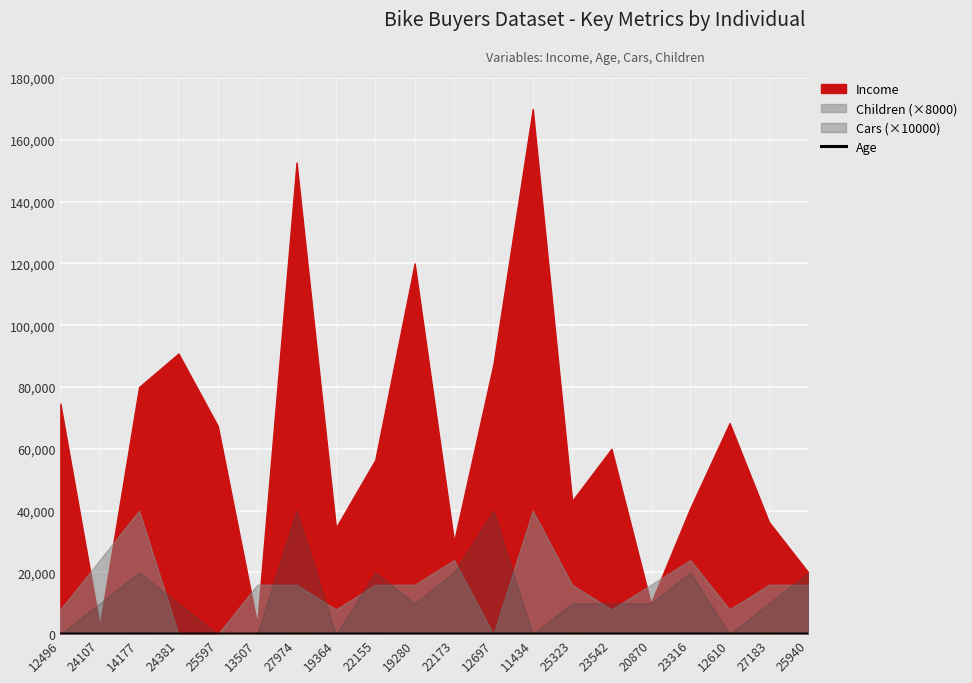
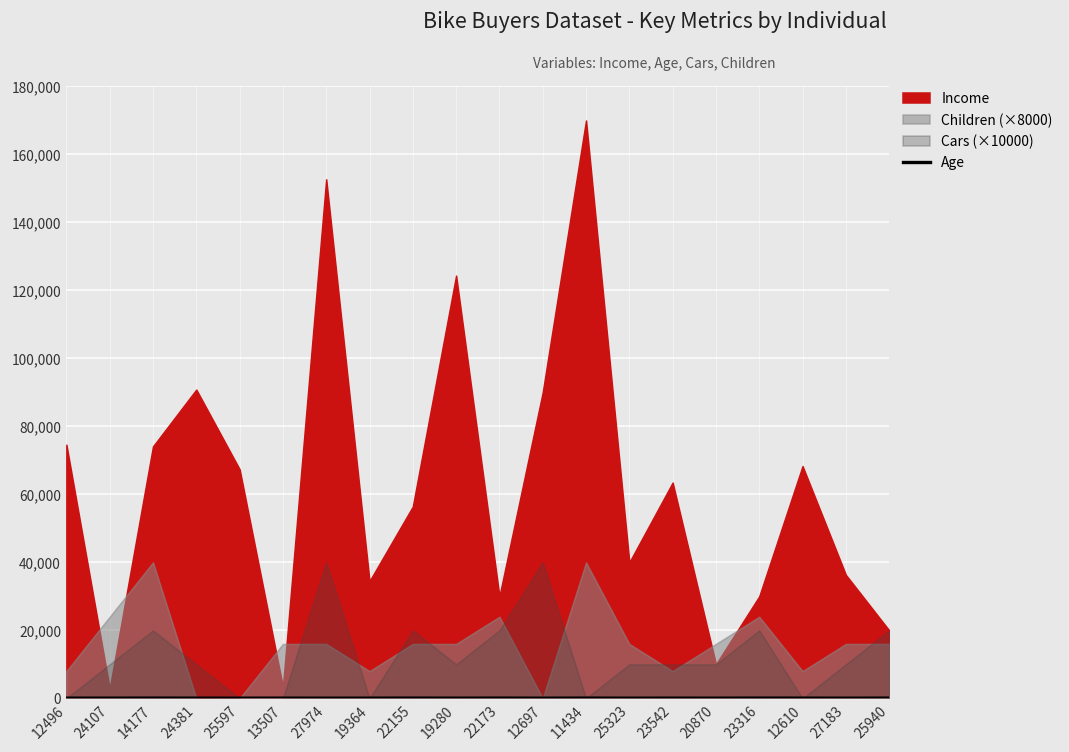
Income, 14177: 80,000 -> 74,000
Income, 19280: 120,000 -> 124,000
Income, 12697: 87,000 -> 90,000
Income, 25323: 43,000 -> 40,000
Income, 23542: 60,000 -> 63,000
Income, 23316: 41,000 -> 30,000
